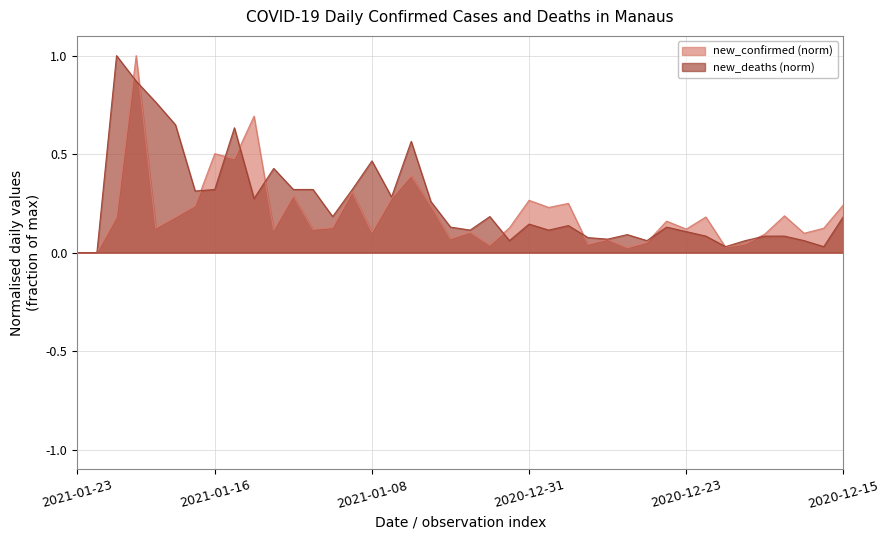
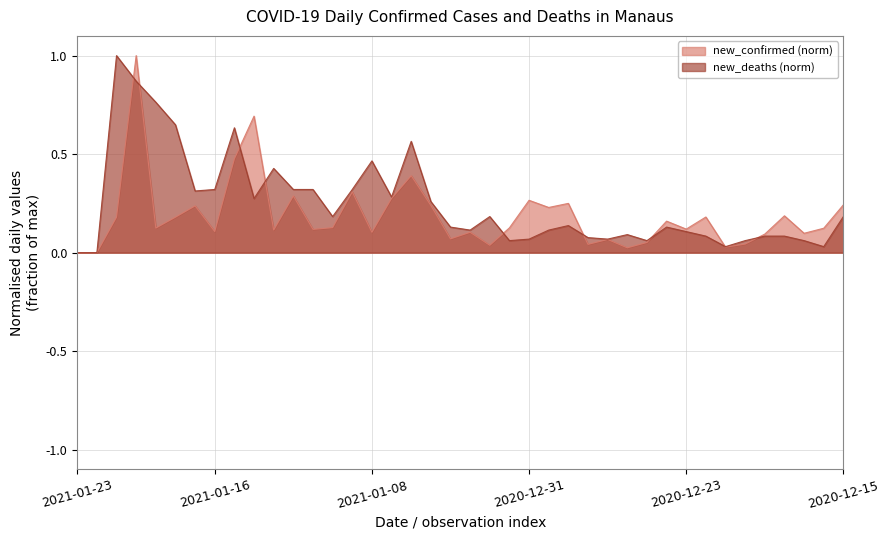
new_confirmed (norm), 2021-01-16: 0.50 -> 0.11
new_deaths (norm), 2020-12-31: 0.15 -> 0.07
